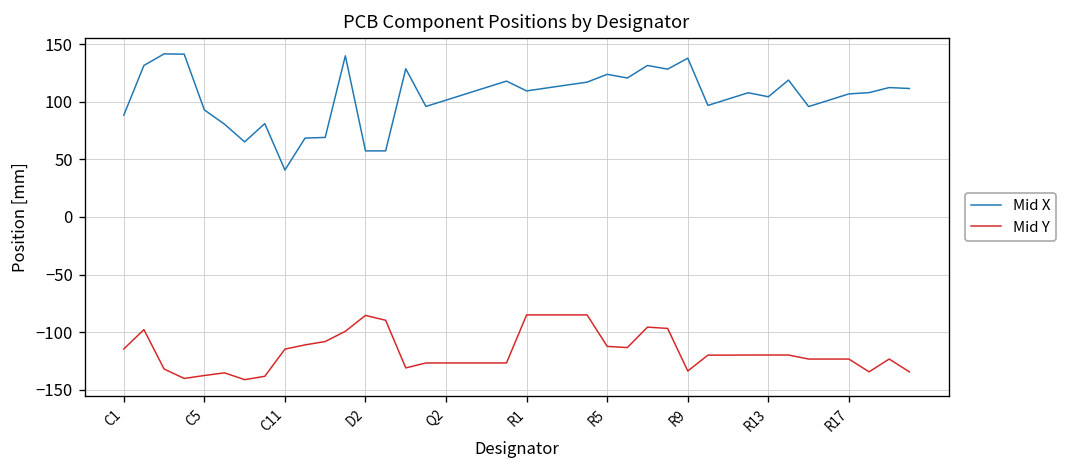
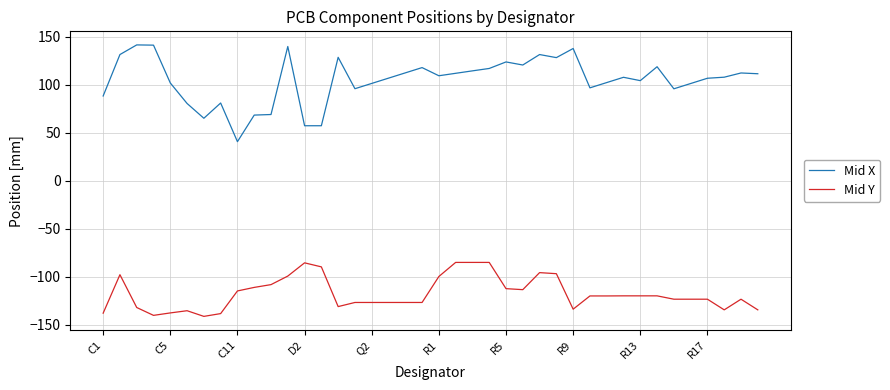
Mid Y, C1: -110 -> -140
Mid X, C5: 90 -> 100
Mid Y, R1: -90 -> -100
